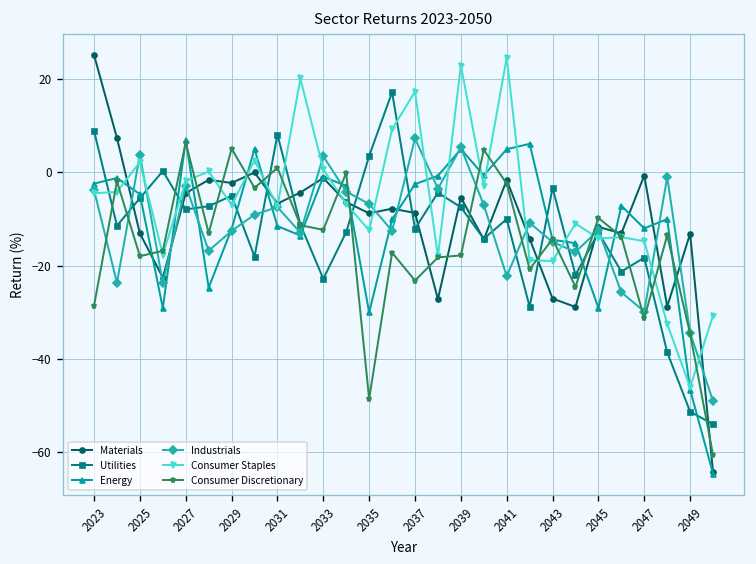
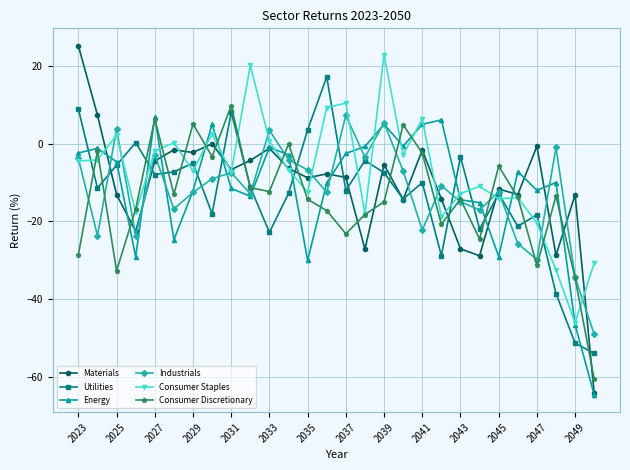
Consumer Discretionary, 2025: -18 -> -33
Consumer Discretionary, 2031: 1 -> 10
Consumer Discretionary, 2035: -49 -> -14
Consumer Staples, 2037: 17 -> 10
Consumer Discretionary, 2039: -18 -> -15
Consumer Staples, 2041: 25 -> 6
Consumer Staples, 2043: -19 -> -13
Consumer Discretionary, 2045: -10 -> -6
Consumer Staples, 2047: -15 -> -20
